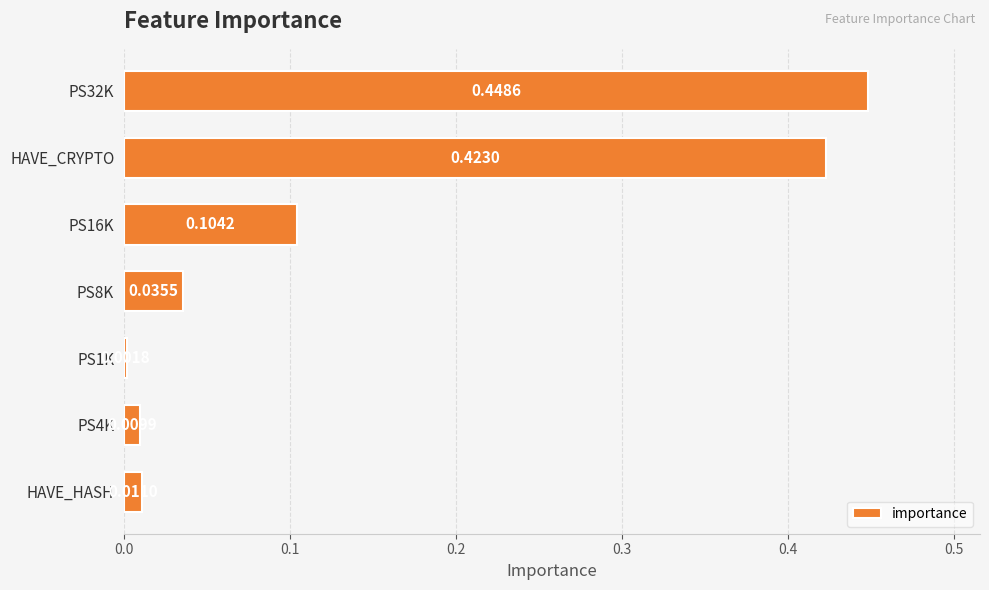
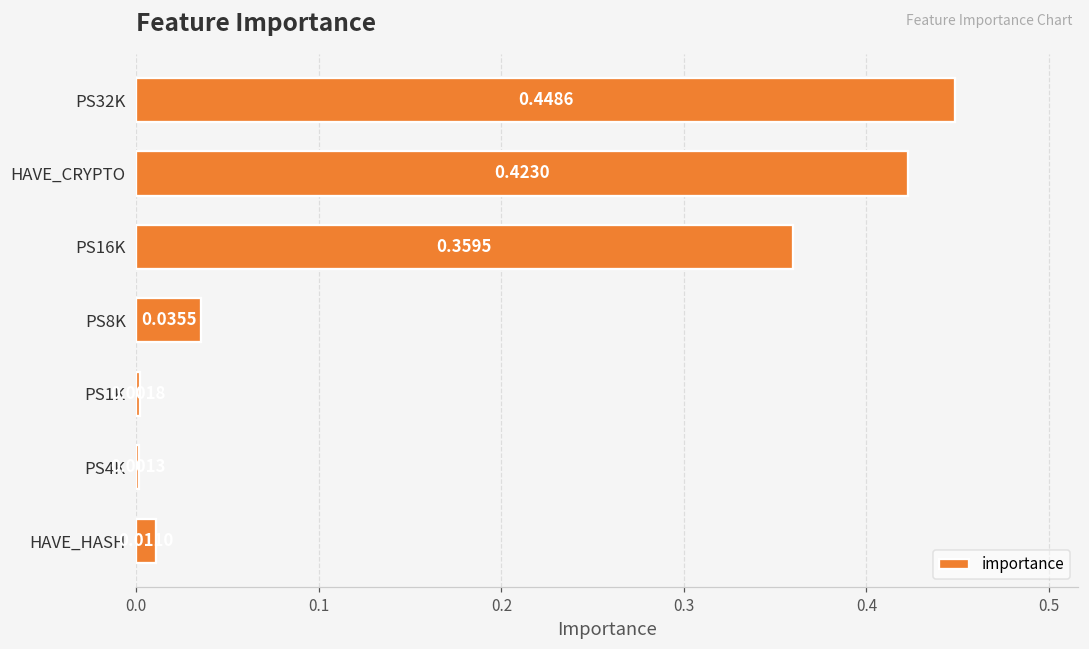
PS16K: 0.1042 -> 0.3595
PS4K: 0.010 -> 0.001
